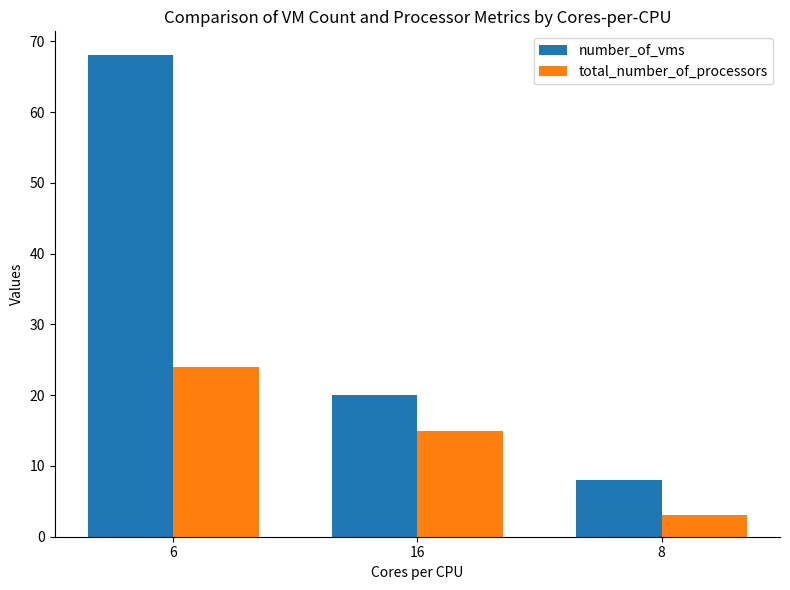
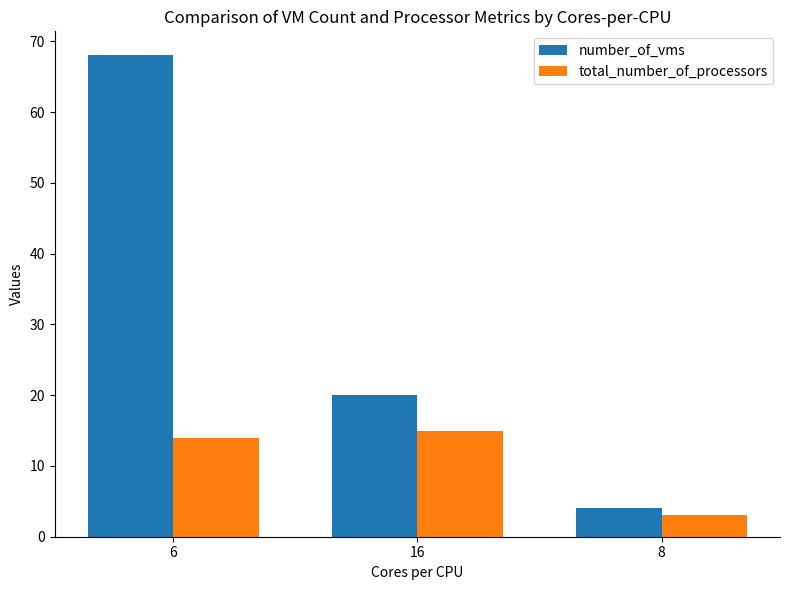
total_number_of_processors, 6: 24 -> 14
number_of_vms, 8: 8 -> 4
